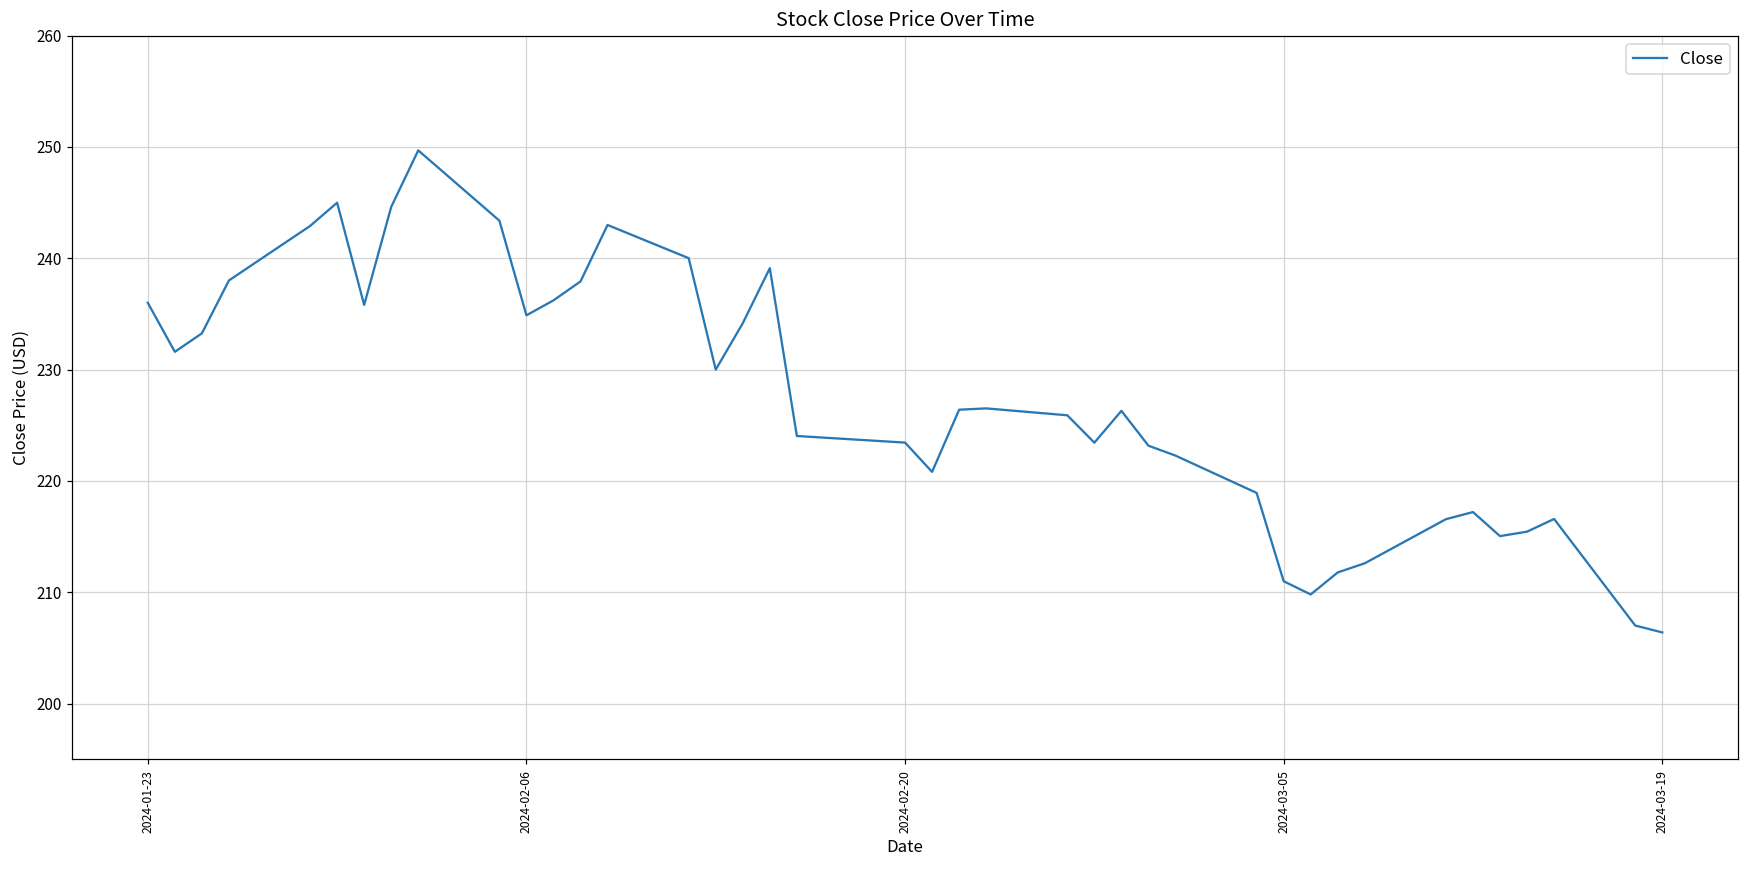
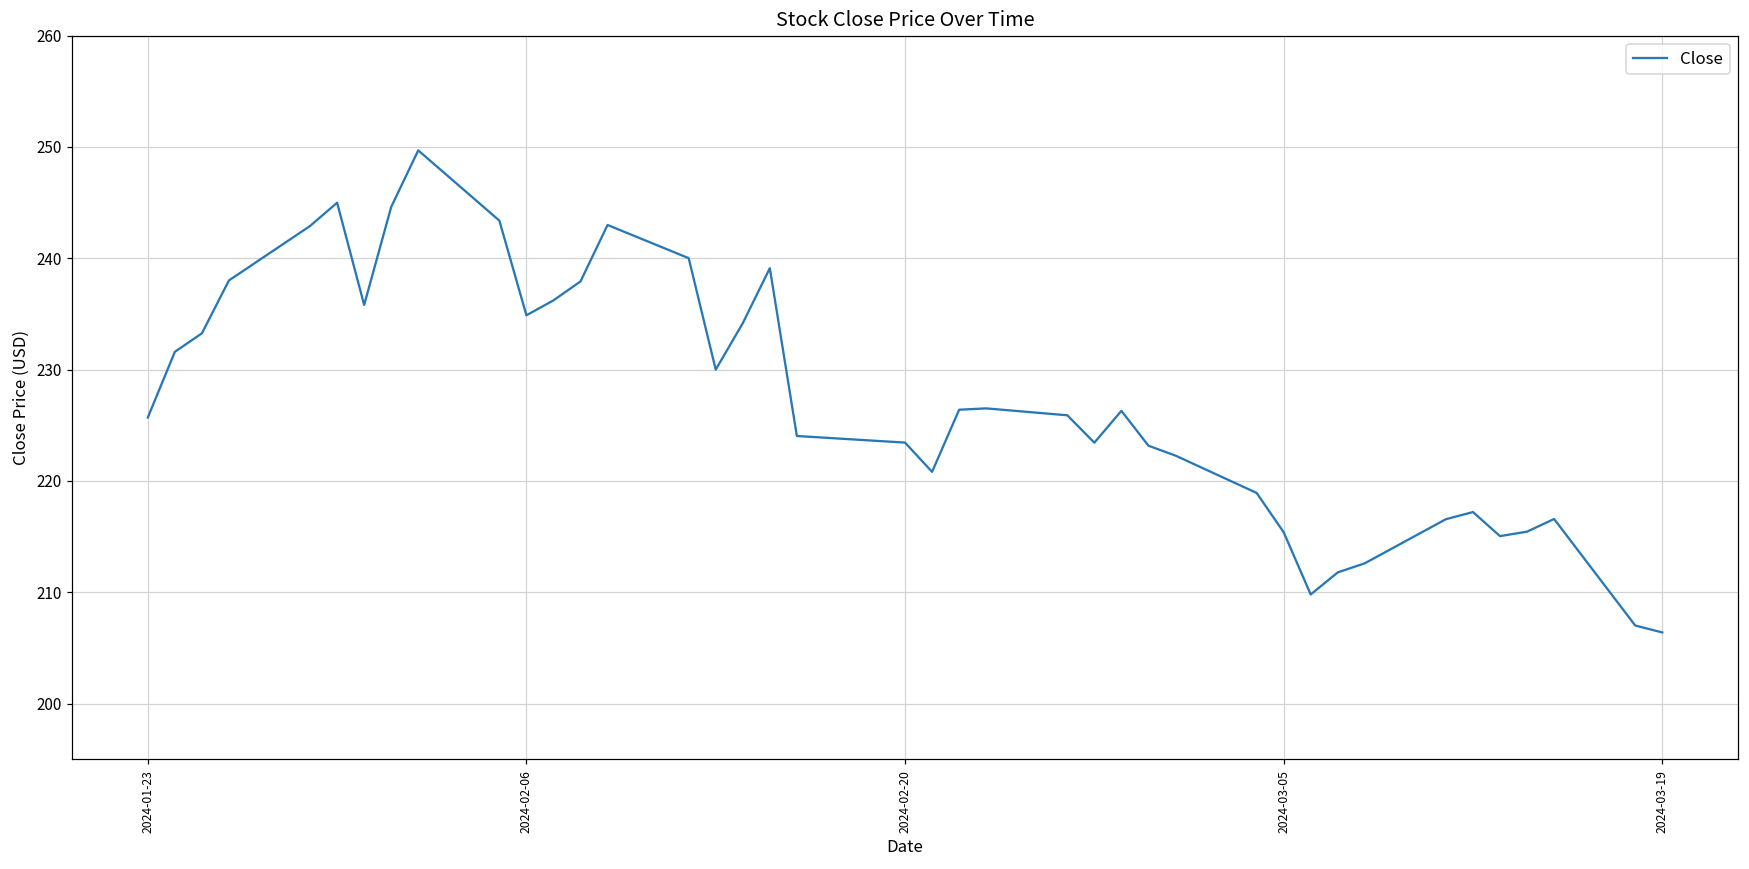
2024-01-23: 236.0 -> 225.7
2024-03-05: 211.0 -> 215.4
